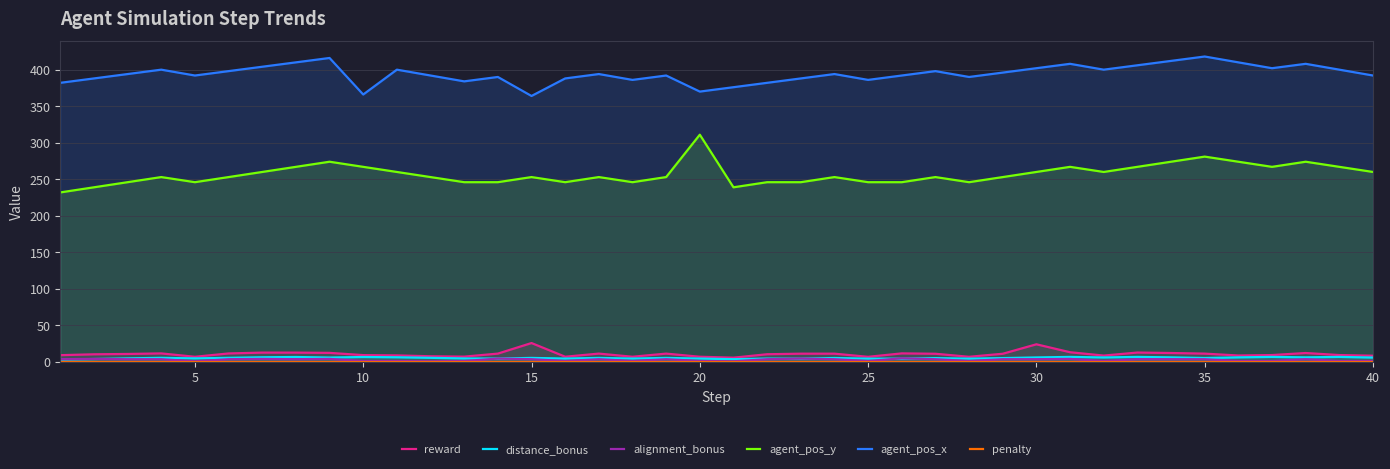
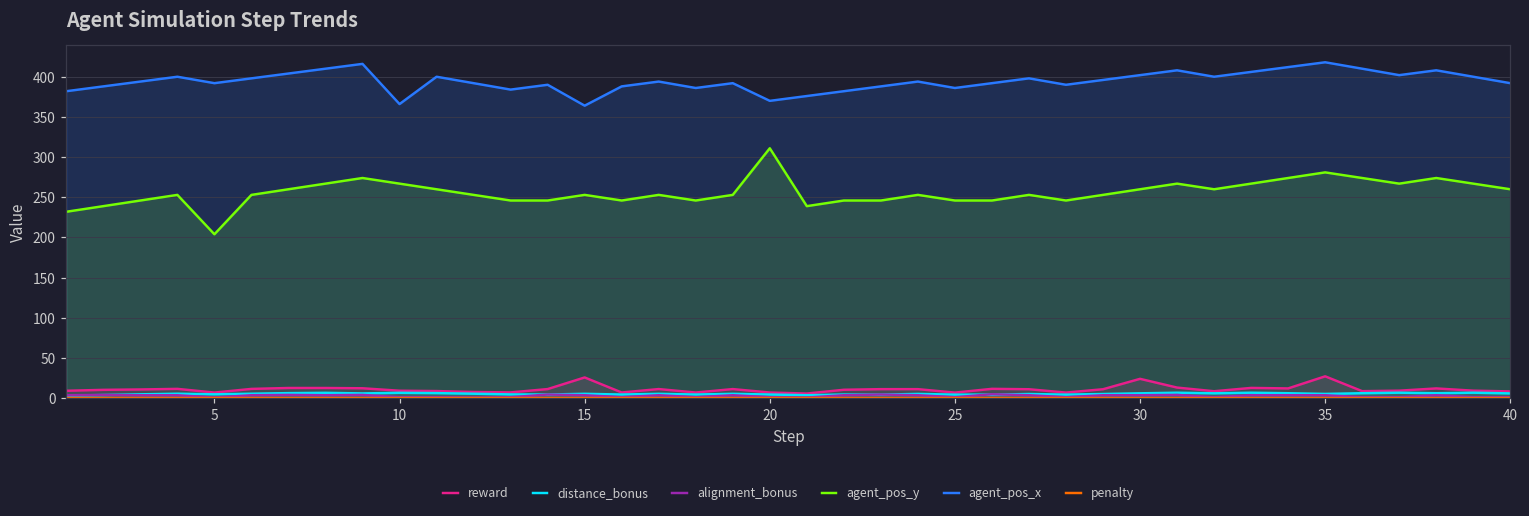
agent_pos_y, 5: 250 -> 200
reward, 35: 10 -> 30
